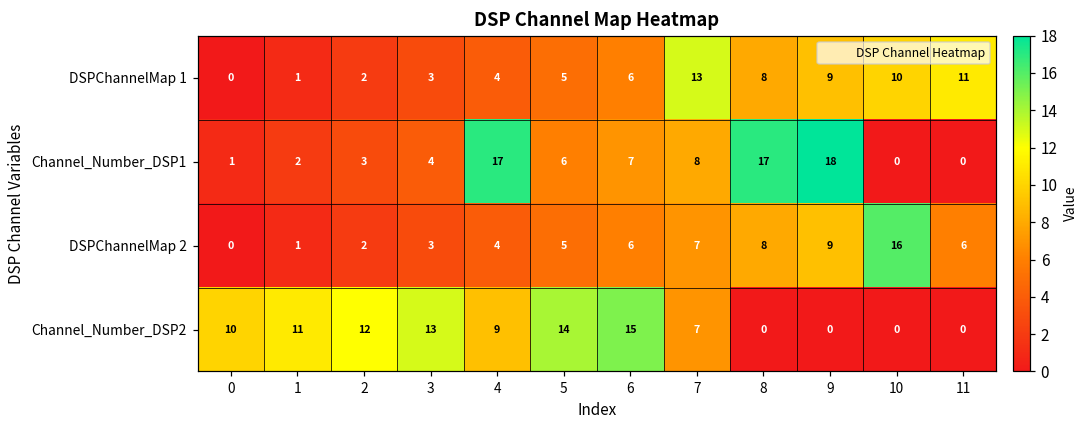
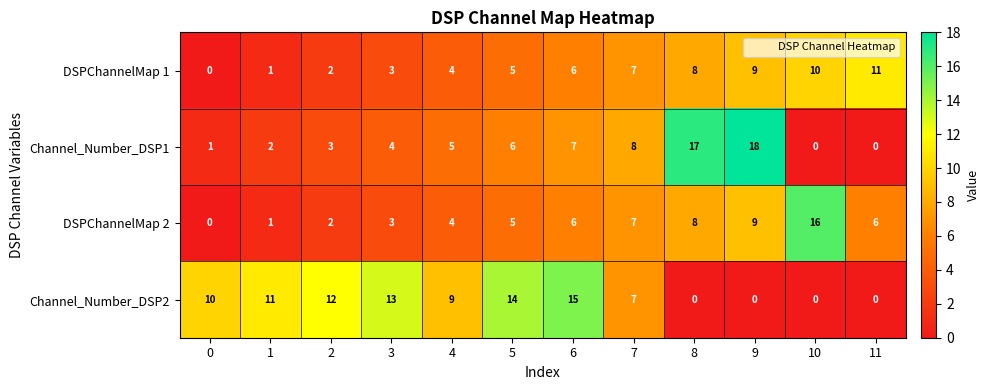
DSPChannelMap 1, 7: 13 -> 7
Channel_Number_DSP1, 4: 17 -> 5
